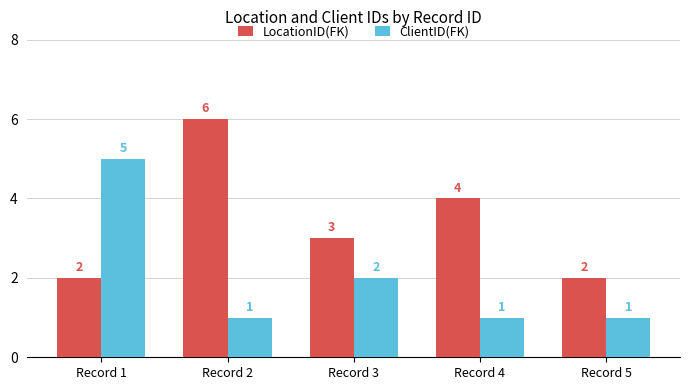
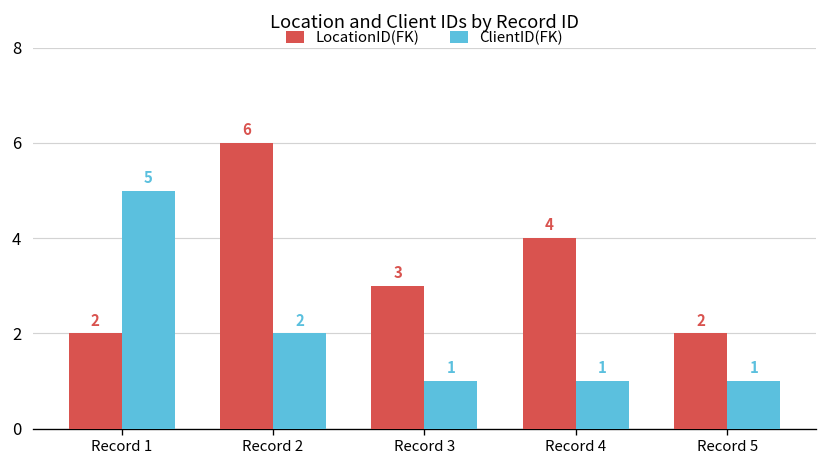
ClientID(FK), Record 2: 1 -> 2
ClientID(FK), Record 3: 2 -> 1
